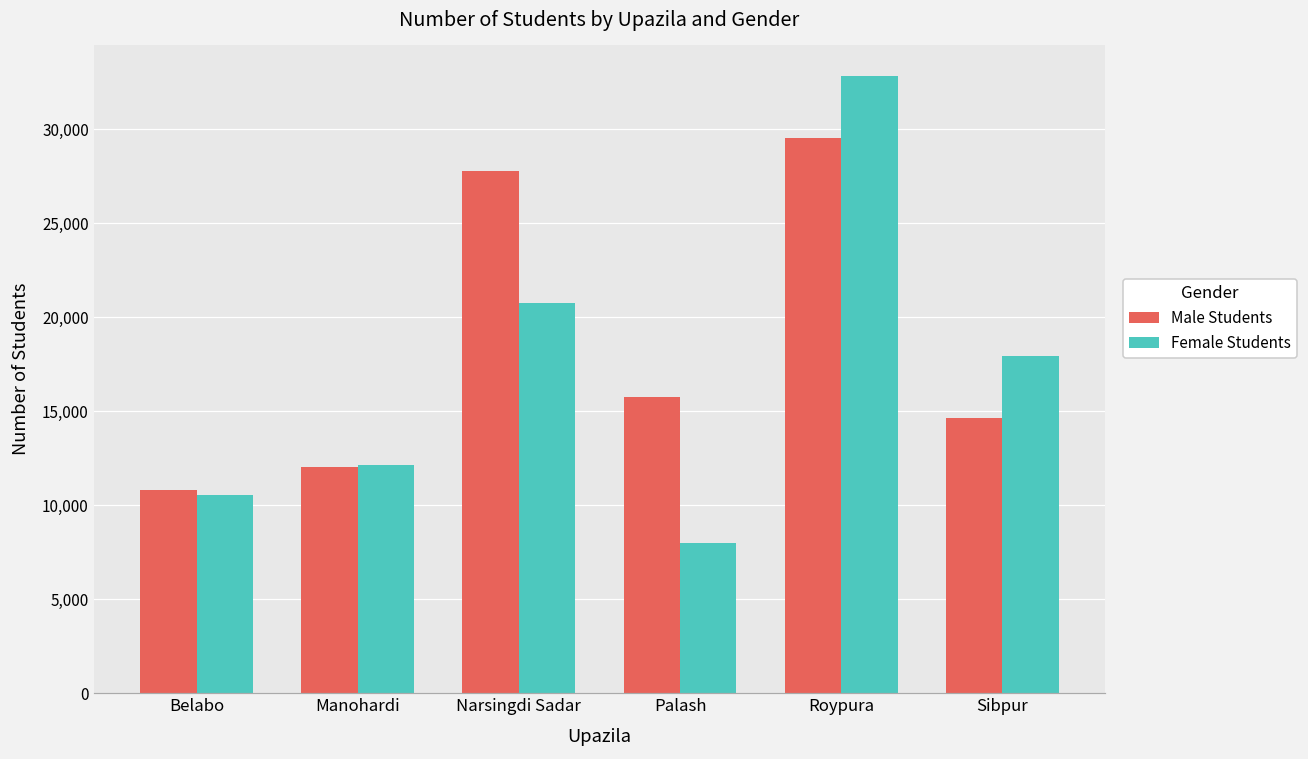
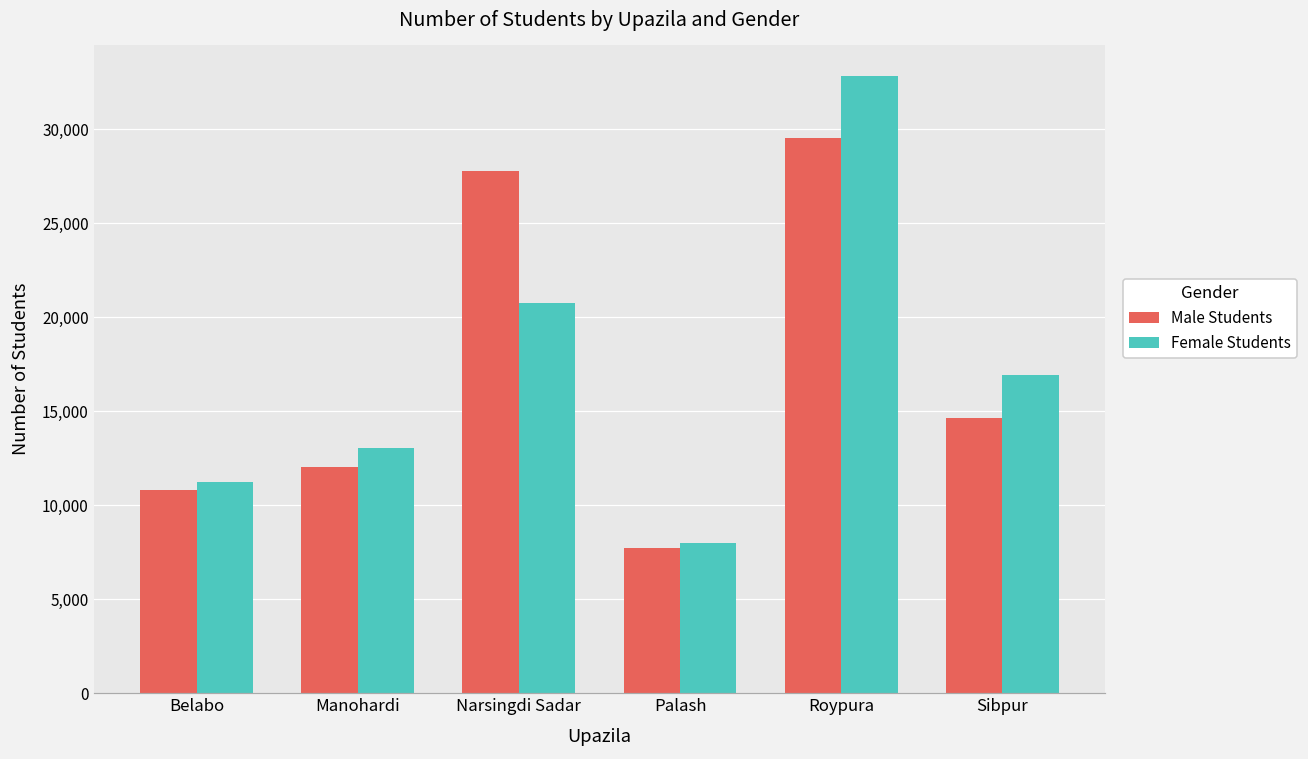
Female Students, Belabo: 10,500 -> 11,200
Female Students, Manohardi: 12,100 -> 13,000
Male Students, Palash: 15,700 -> 7,700
Female Students, Sibpur: 17,900 -> 16,900
